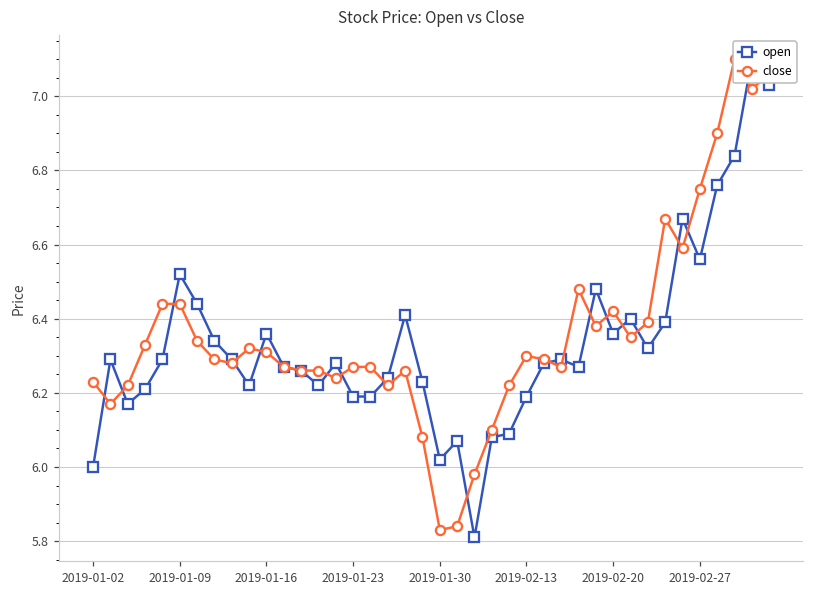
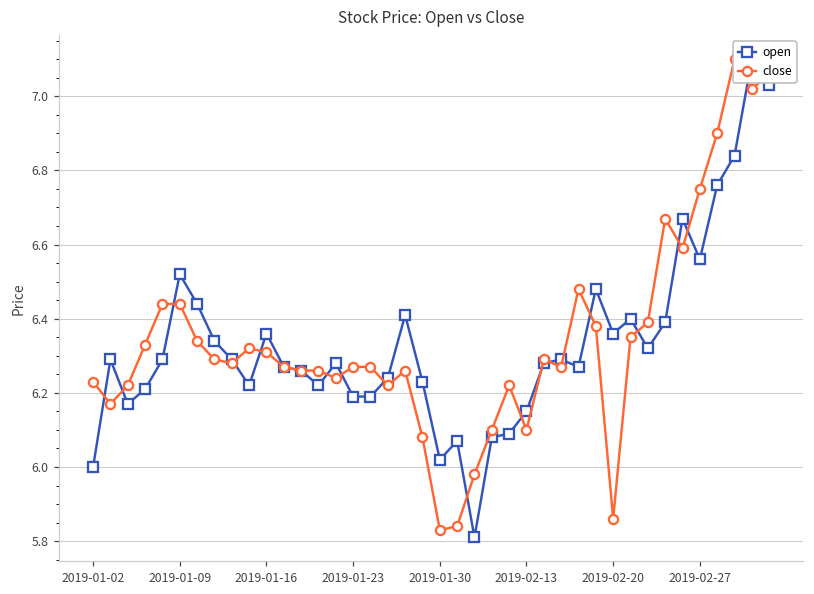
open, 2019-02-13: 6.19 -> 6.15
close, 2019-02-13: 6.3 -> 6.1
close, 2019-02-20: 6.42 -> 5.86
